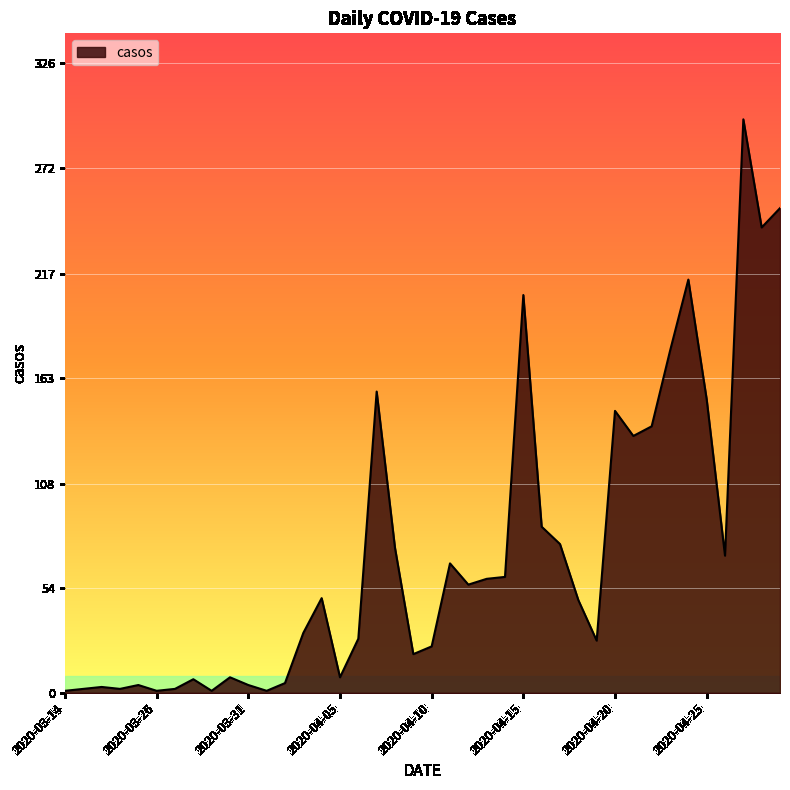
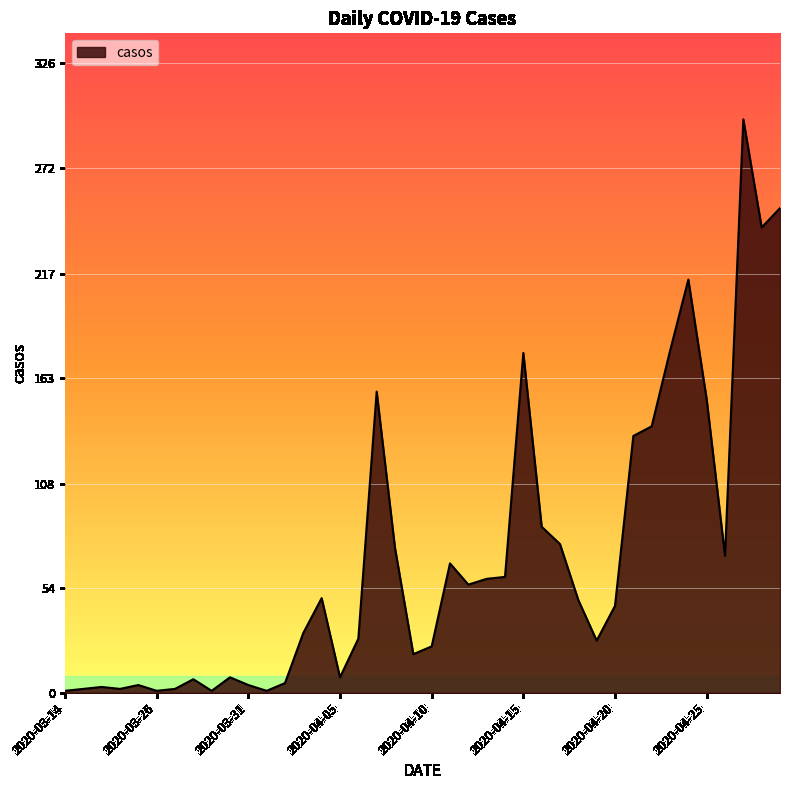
2020-04-15: 206 -> 176
2020-04-20: 146 -> 45
